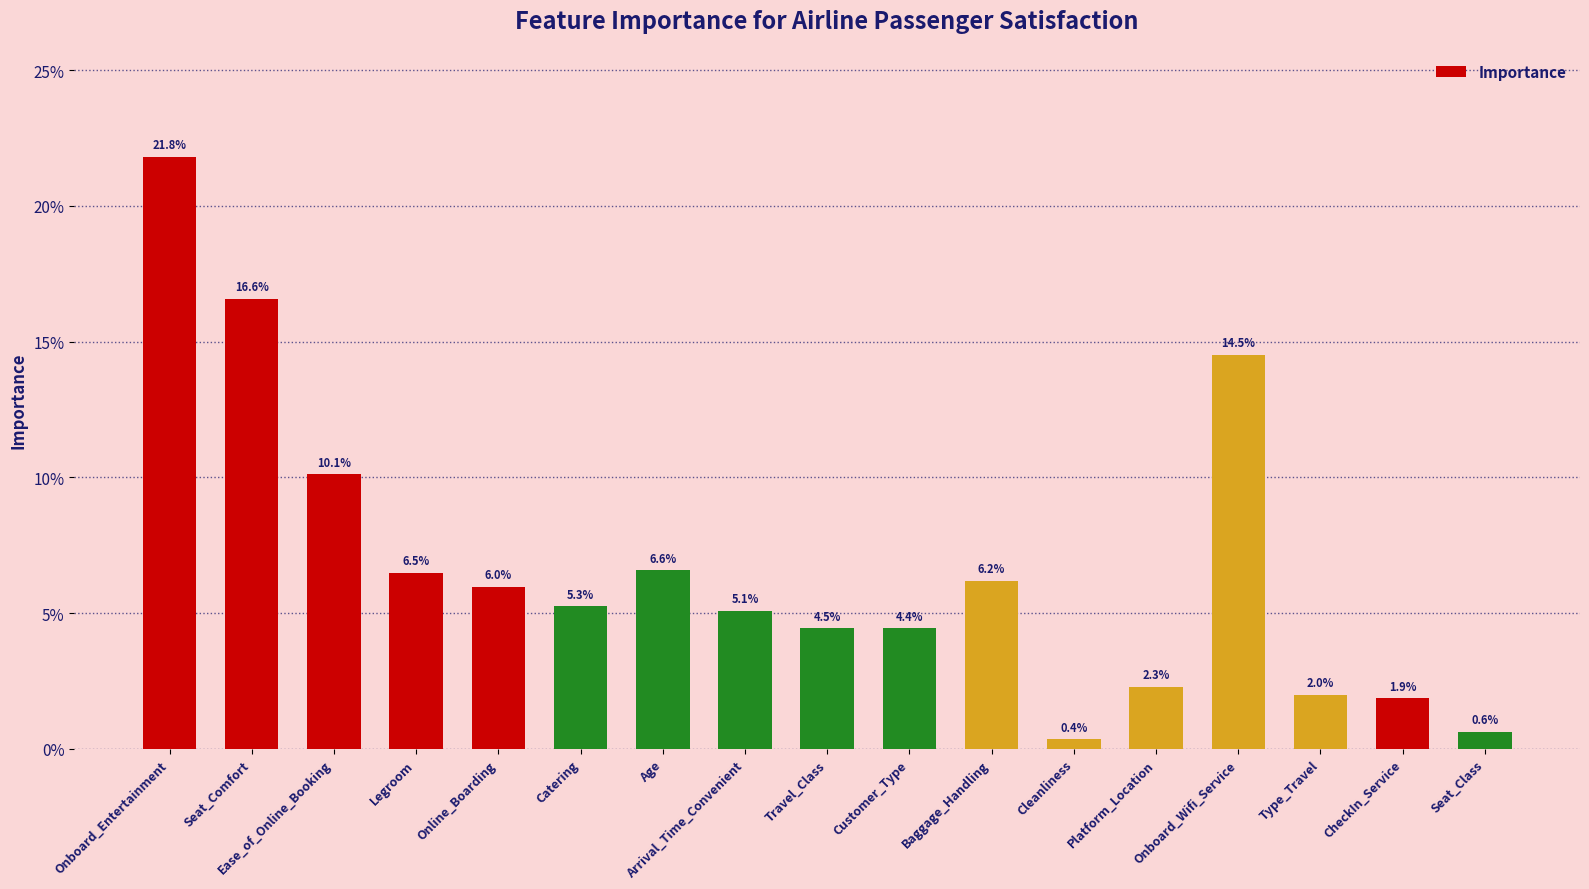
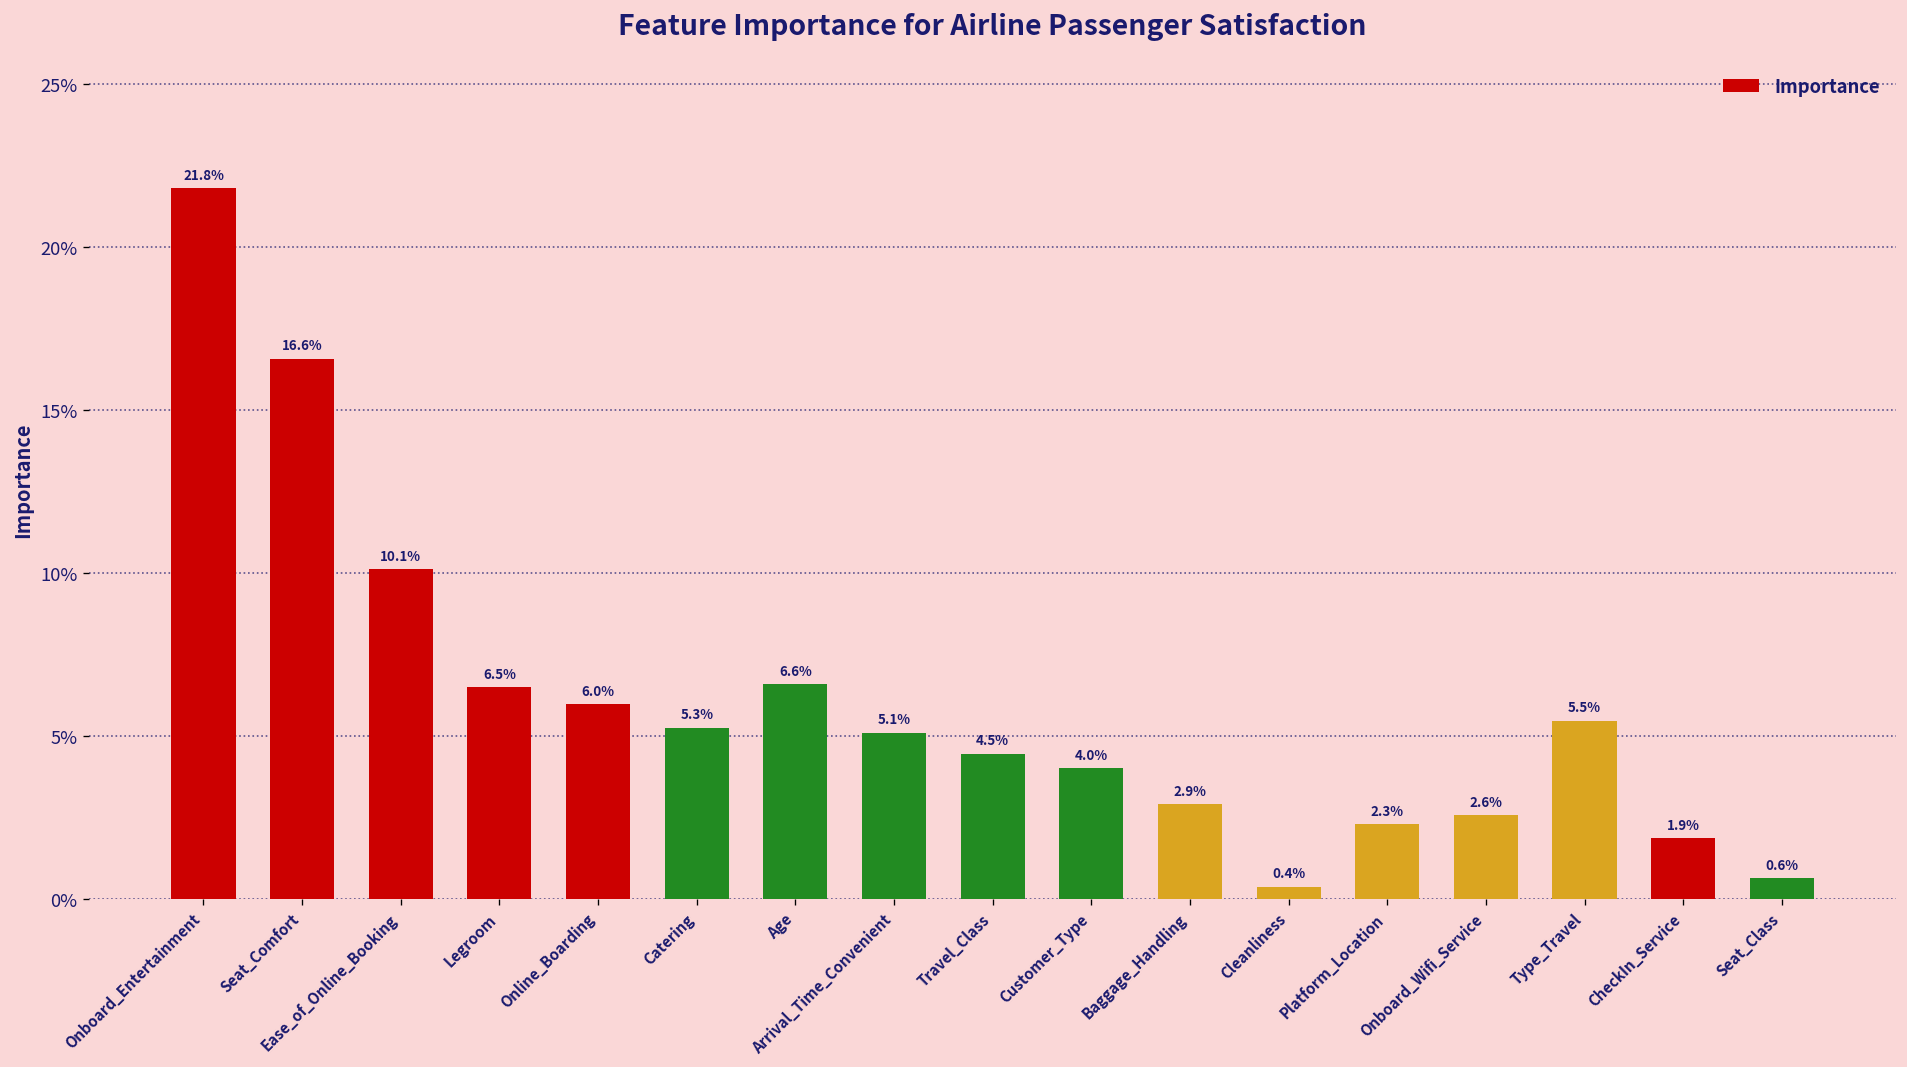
Customer_Type: 4.4% -> 4.0%
Baggage_Handling: 6.2% -> 2.9%
Onboard_Wifi_Service: 14.5% -> 2.6%
Type_Travel: 2.0% -> 5.5%
